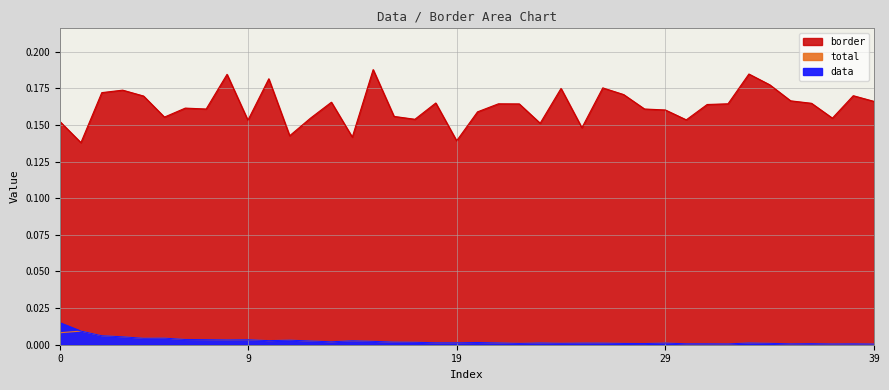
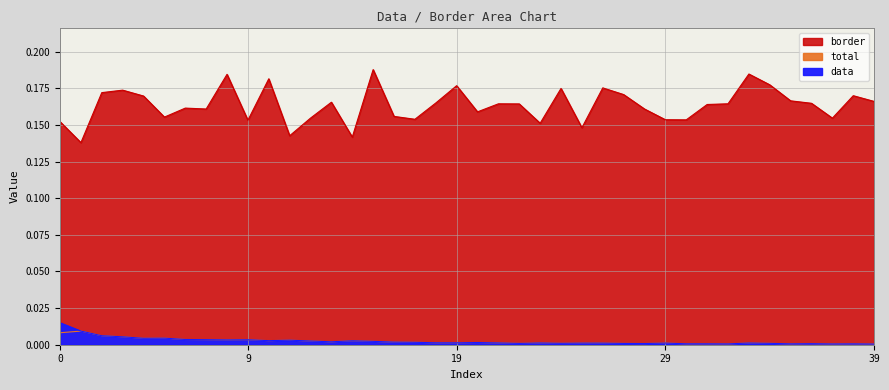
border, 19: 0.139 -> 0.177
border, 29: 0.160 -> 0.154
